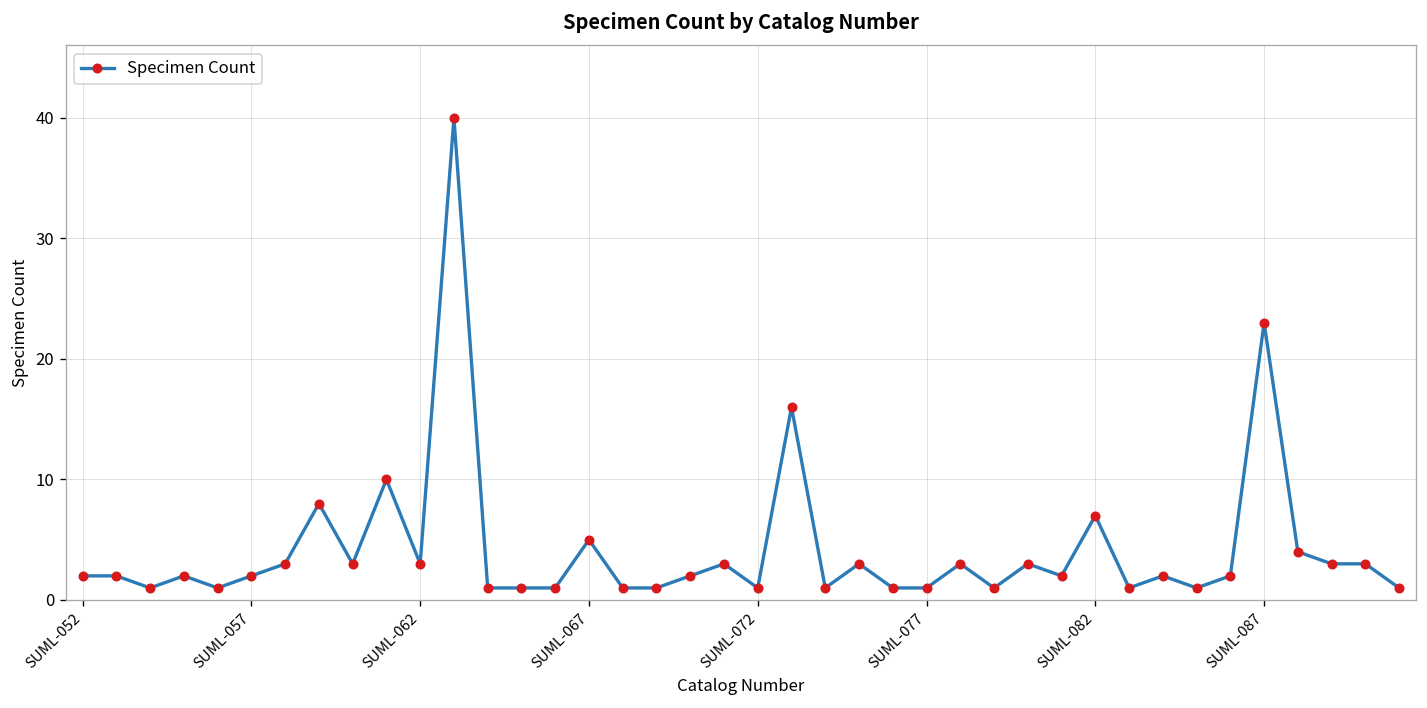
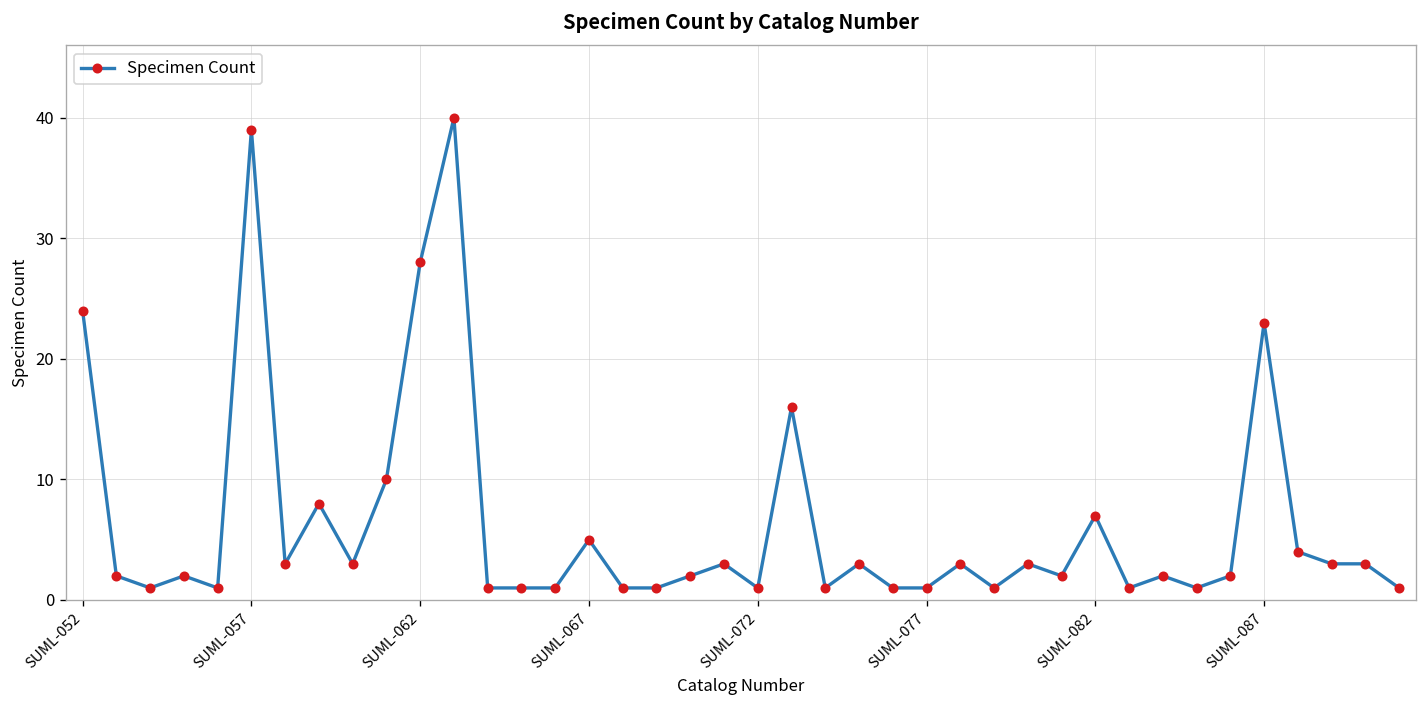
SUML-052: 2 -> 24
SUML-057: 2 -> 39
SUML-062: 3 -> 28
